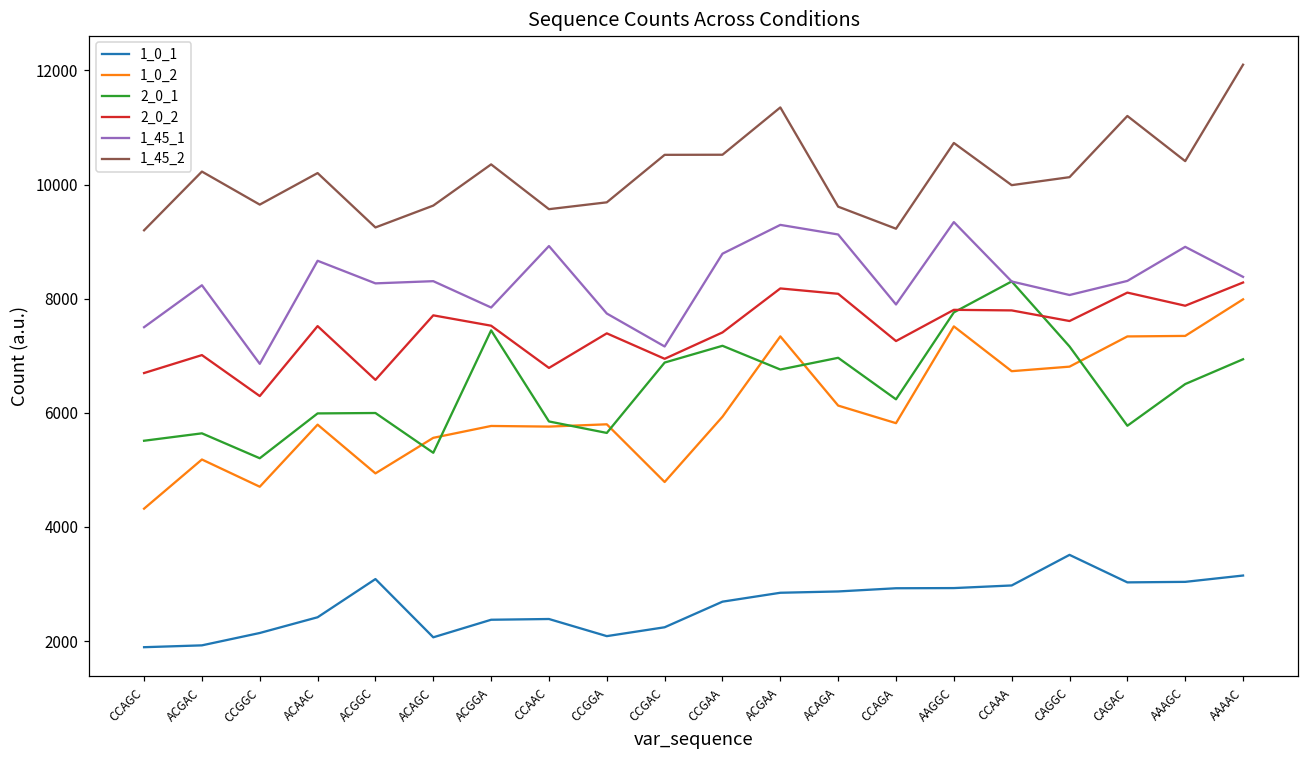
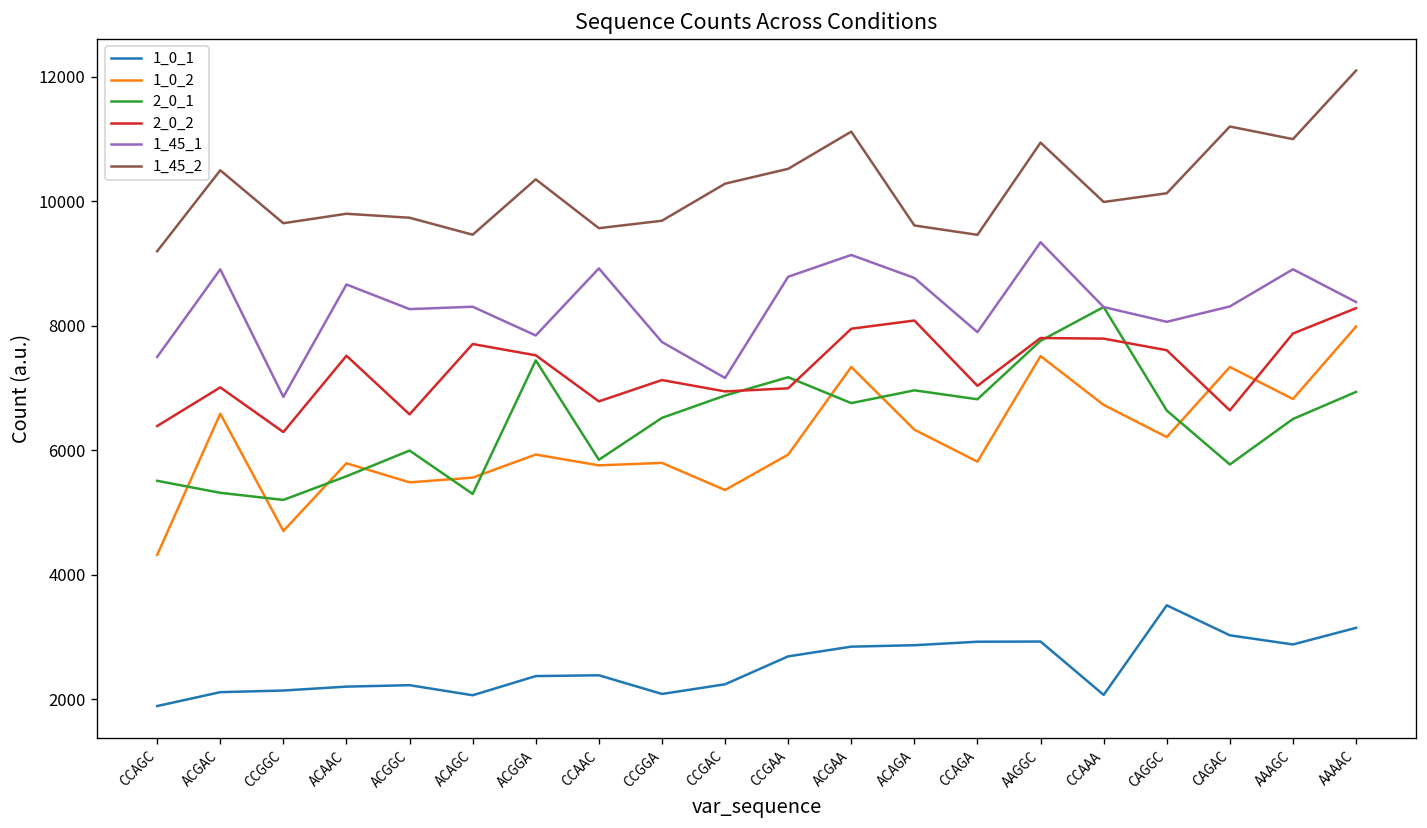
2_0_2, CCAGC: 6700 -> 6400
1_0_1, ACGAC: 1900 -> 2100
1_0_2, ACGAC: 5200 -> 6600
2_0_1, ACGAC: 5600 -> 5300
1_45_1, ACGAC: 8200 -> 8900
1_45_2, ACGAC: 10200 -> 10500
1_0_1, ACAAC: 2400 -> 2200
2_0_1, ACAAC: 6000 -> 5600
1_45_2, ACAAC: 10200 -> 9800
1_0_1, ACGGC: 3100 -> 2200
1_0_2, ACGGC: 4900 -> 5500
1_45_2, ACGGC: 9200 -> 9700
1_45_2, ACAGC: 9600 -> 9500
1_0_2, ACGGA: 5800 -> 5900
2_0_1, CCGGA: 5600 -> 6500
2_0_2, CCGGA: 7400 -> 7100
1_0_2, CCGAC: 4800 -> 5400
1_45_2, CCGAC: 10500 -> 10300
2_0_2, CCGAA: 7400 -> 7000
2_0_2, ACGAA: 8200 -> 8000
1_45_1, ACGAA: 9300 -> 9100
1_45_2, ACGAA: 11400 -> 11100
1_0_2, ACAGA: 6100 -> 6300
1_45_1, ACAGA: 9100 -> 8800
2_0_1, CCAGA: 6200 -> 6800
2_0_2, CCAGA: 7300 -> 7000
1_45_2, CCAGA: 9200 -> 9500
1_45_2, AAGGC: 10700 -> 10900
1_0_1, CCAAA: 3000 -> 2100
1_0_2, CAGGC: 6800 -> 6200
2_0_1, CAGGC: 7200 -> 6600
2_0_2, CAGAC: 8100 -> 6600
1_0_1, AAAGC: 3000 -> 2900
1_0_2, AAAGC: 7300 -> 6800
1_45_2, AAAGC: 10400 -> 11000
